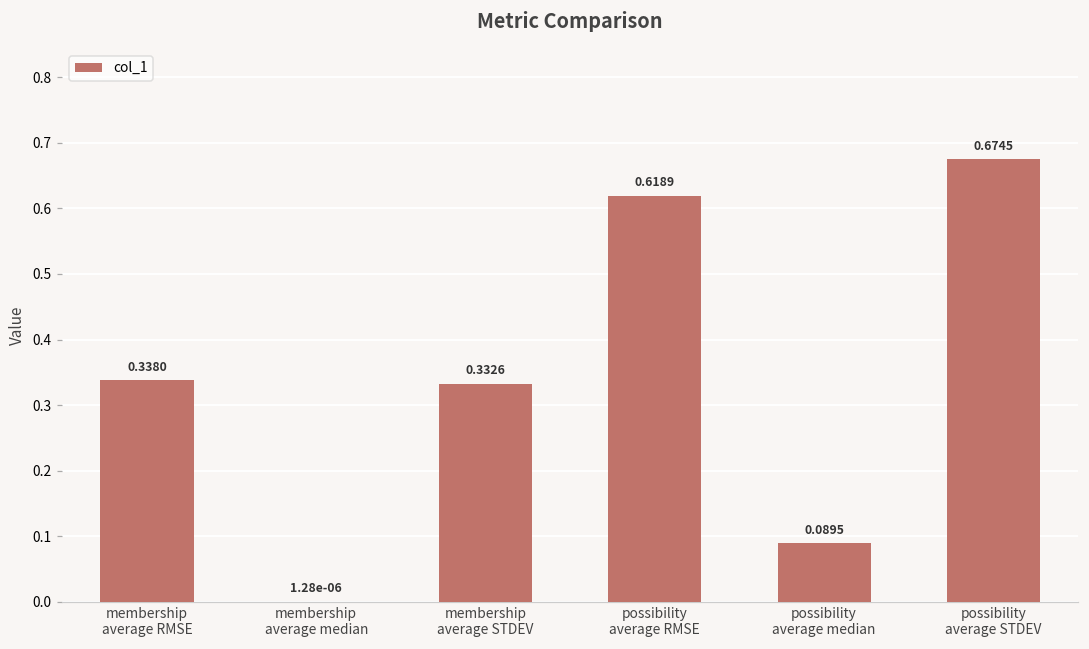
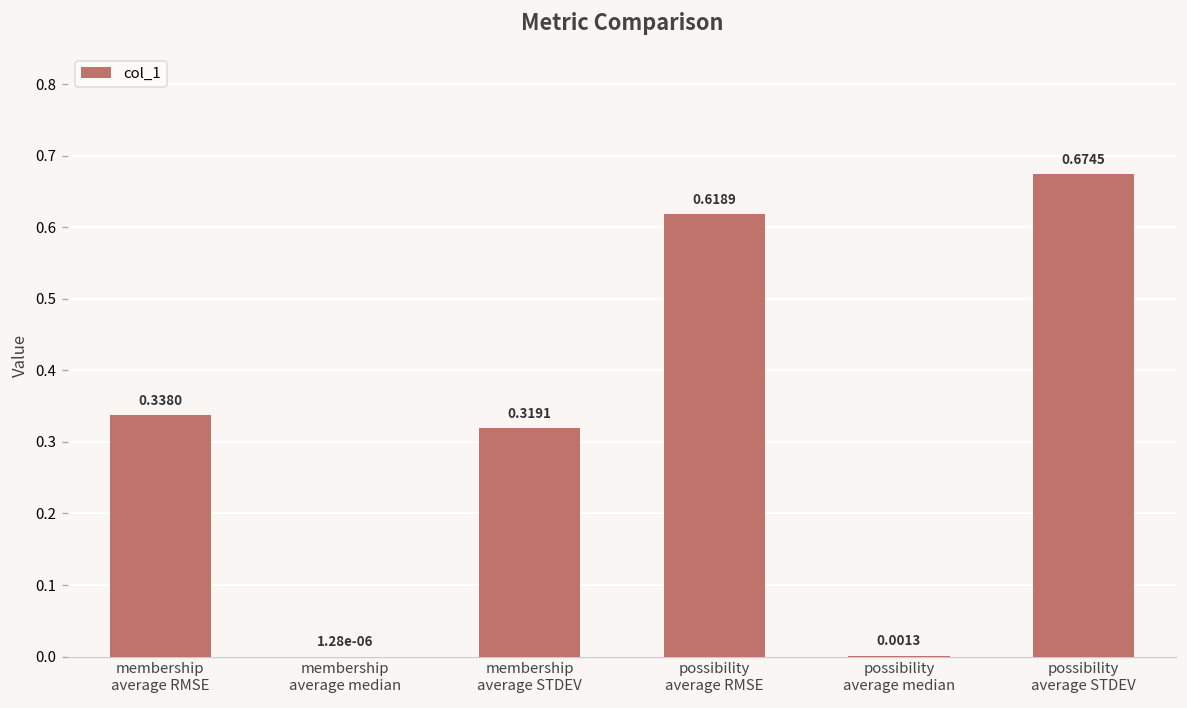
membership average STDEV: 0.3326 -> 0.3191
possibility average median: 0.0895 -> 0.0013
